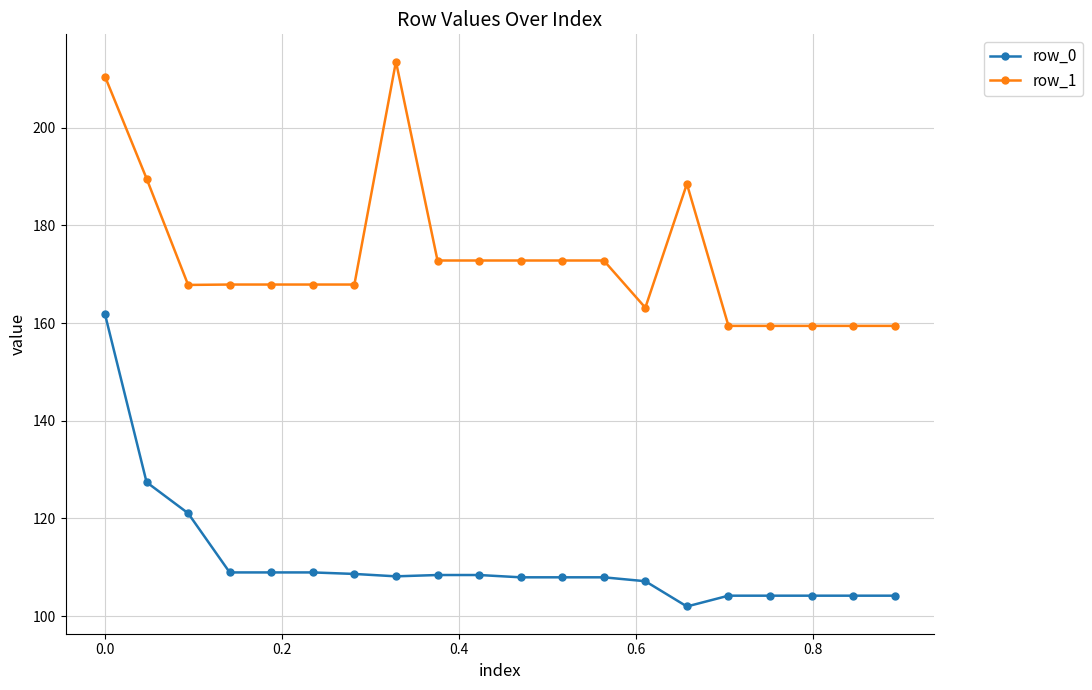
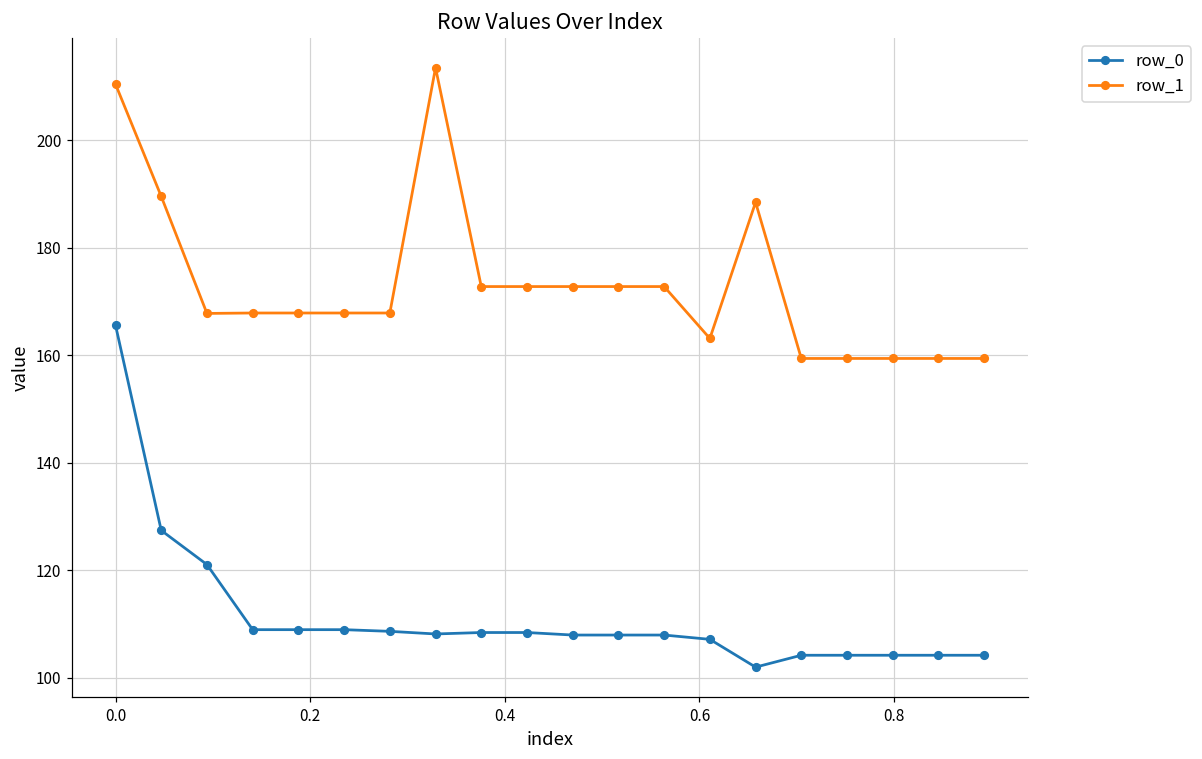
row_0, 0.0: 162 -> 166
